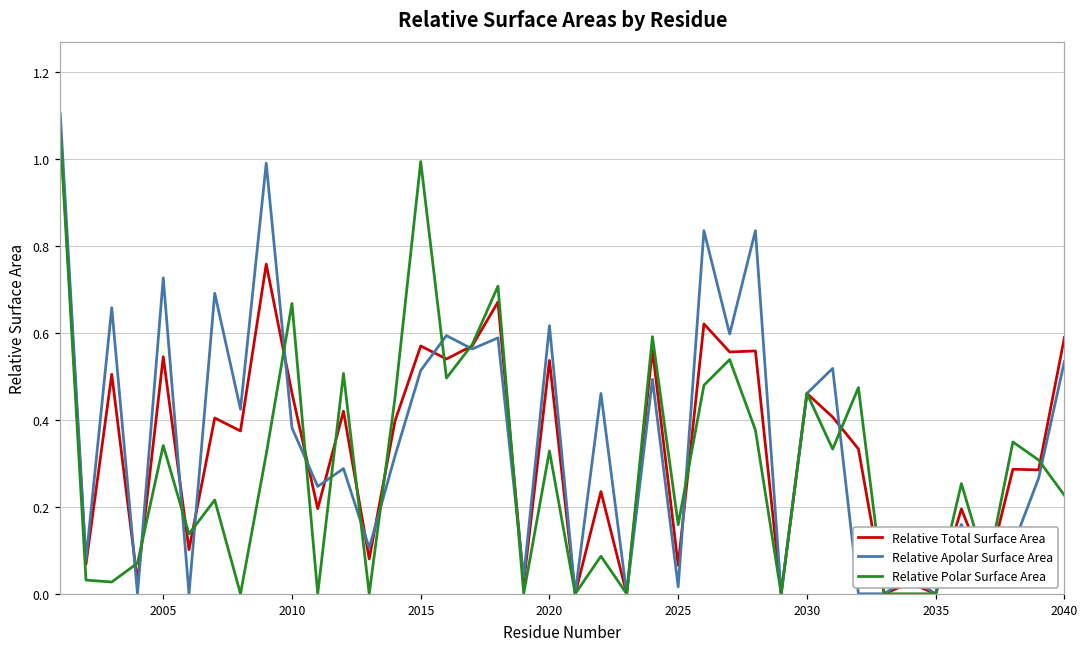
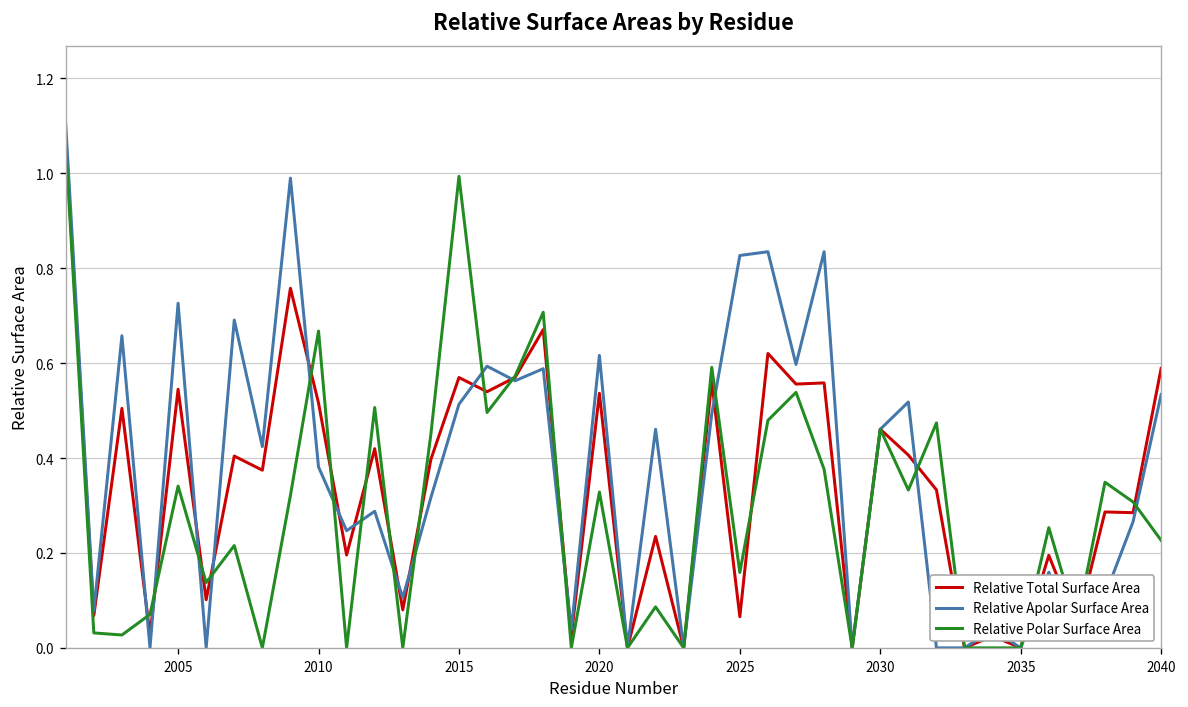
Relative Total Surface Area, 2010: 0.46 -> 0.52
Relative Apolar Surface Area, 2025: 0.02 -> 0.83
